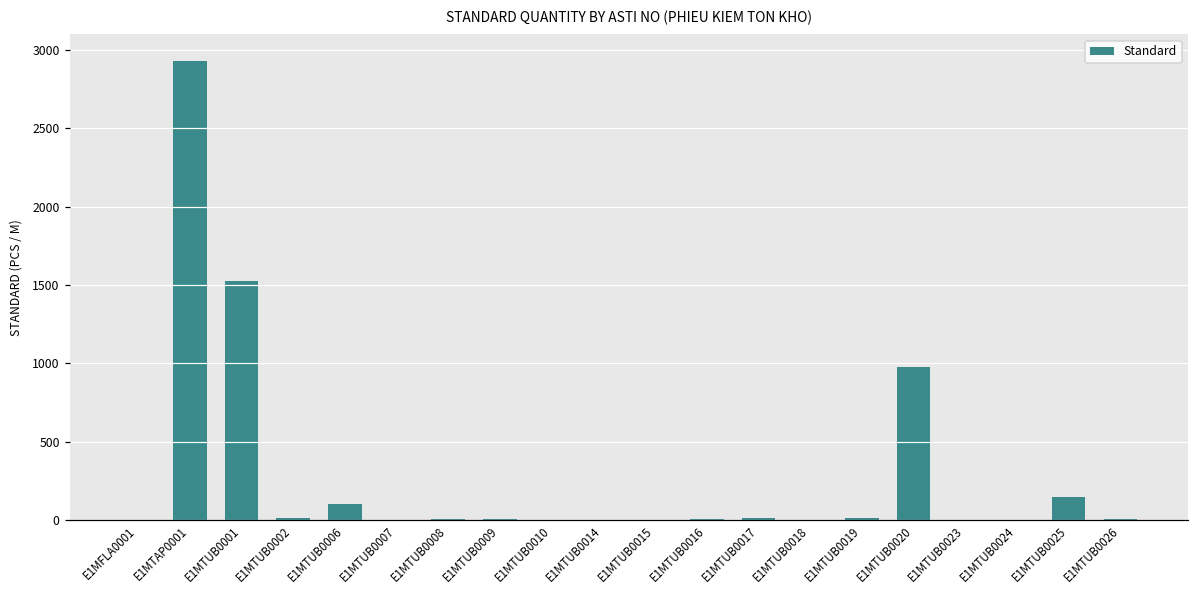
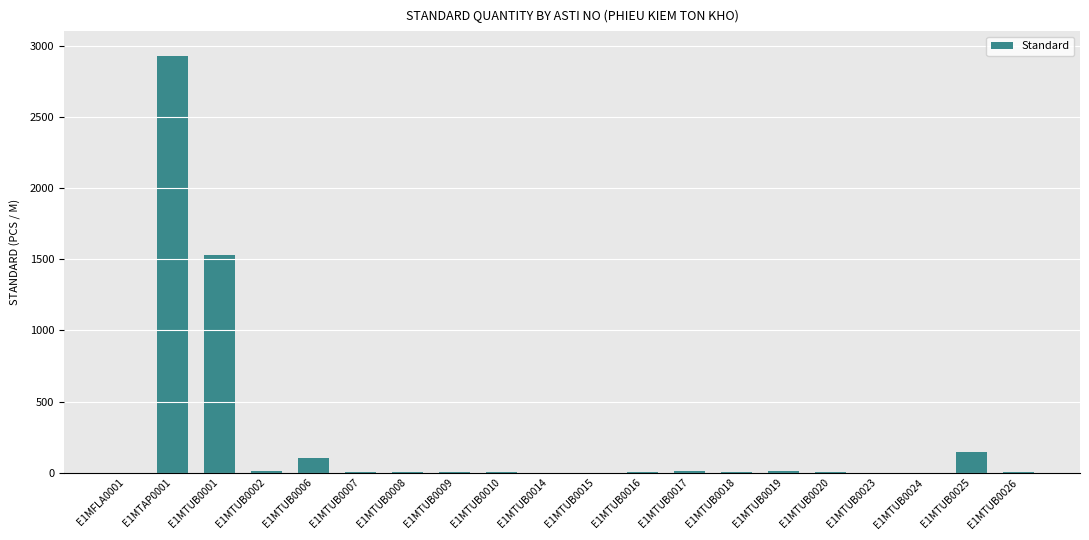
E1MTUB0020: 980 -> 10
